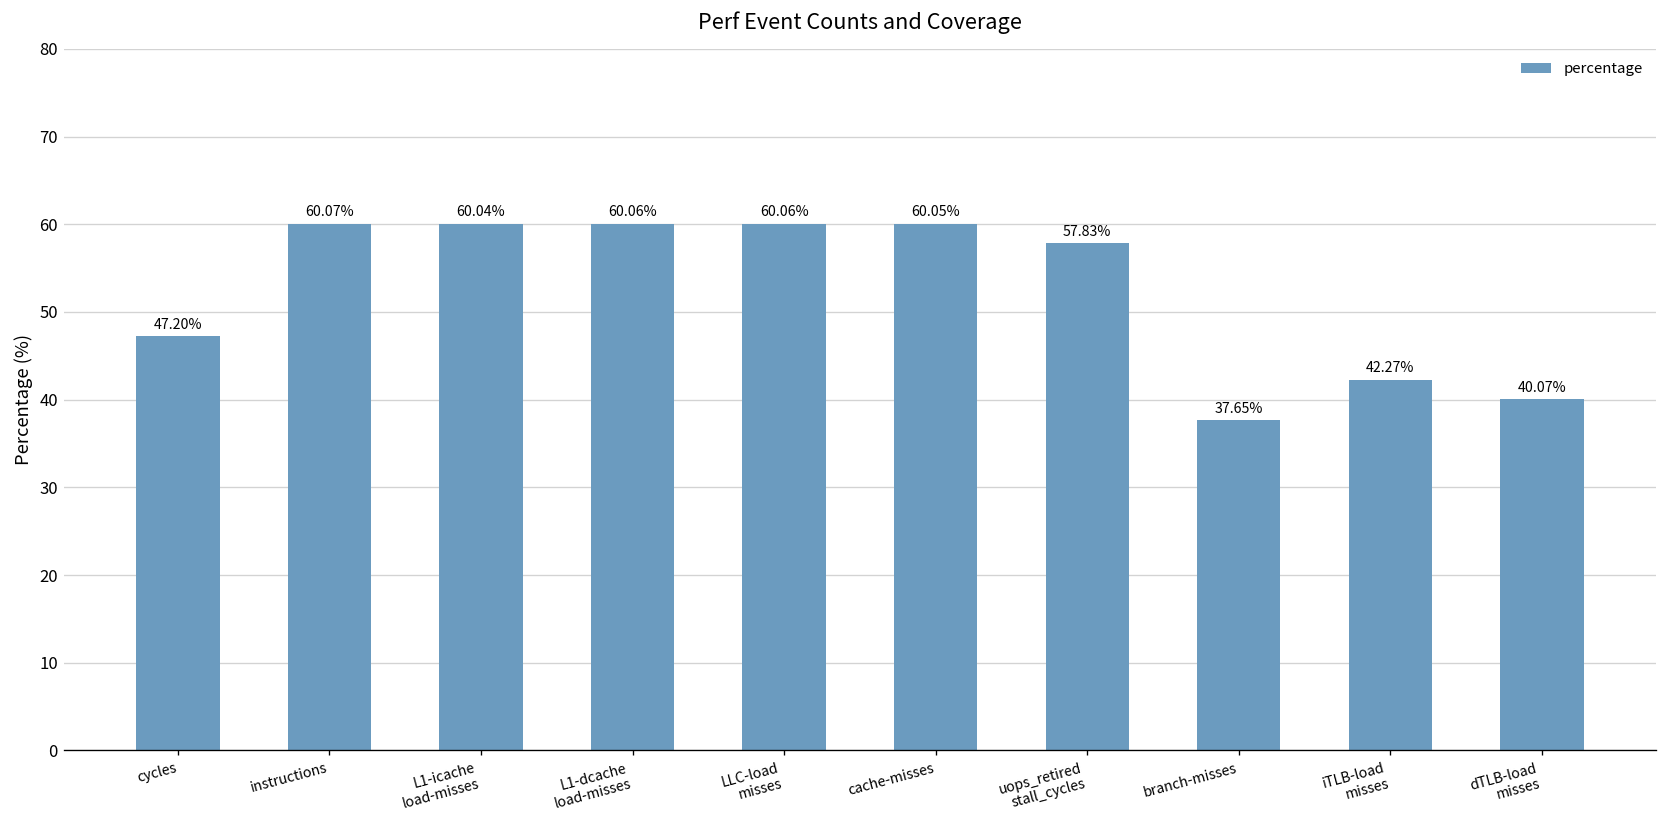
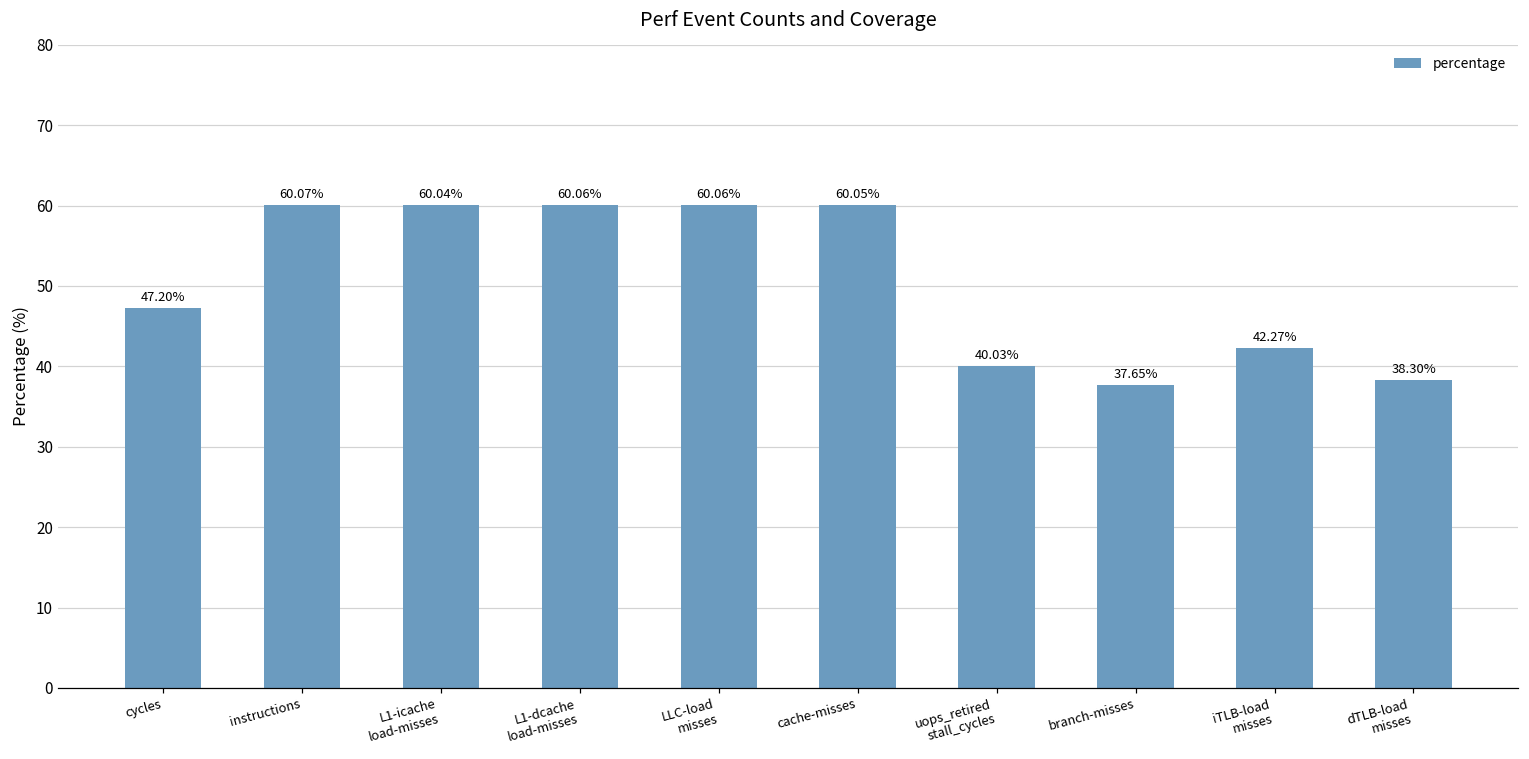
uops_retired stall_cycles: 57.83% -> 40.03%
dTLB-load misses: 40.07% -> 38.30%
